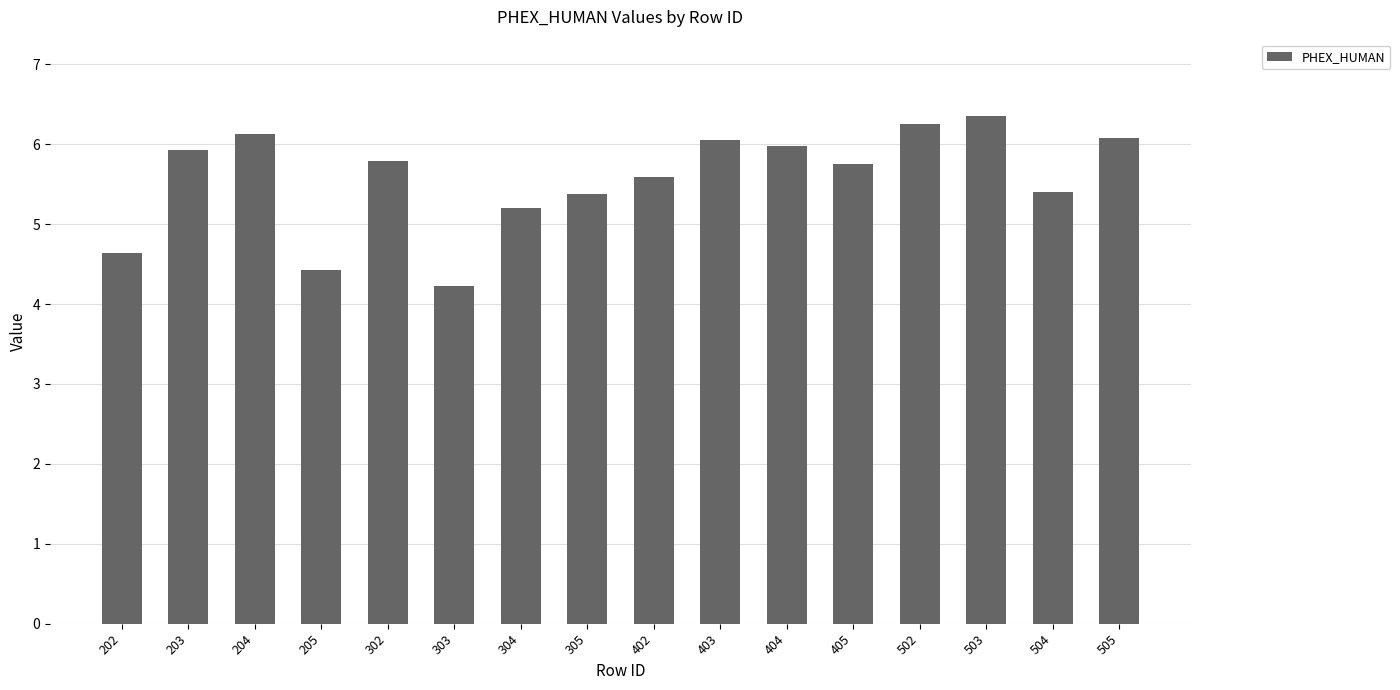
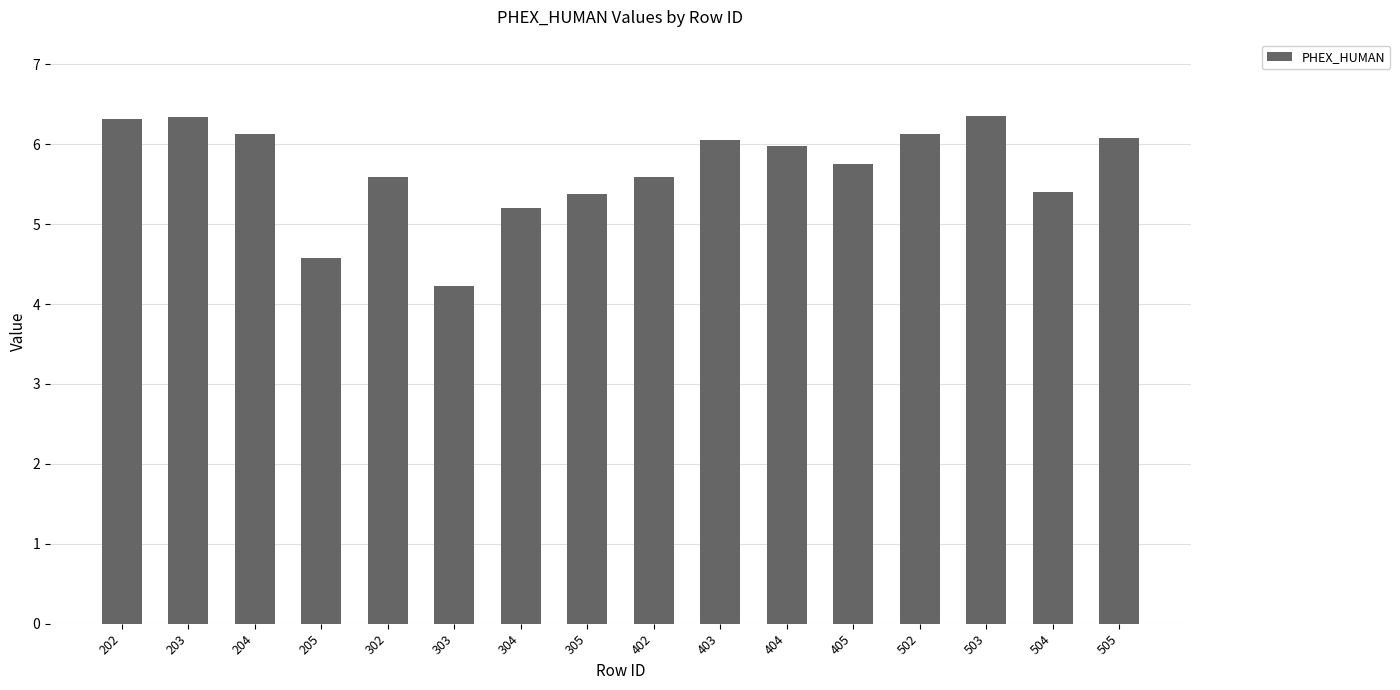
202: 4.6 -> 6.3
203: 5.9 -> 6.3
205: 4.4 -> 4.6
302: 5.8 -> 5.6
502: 6.2 -> 6.1
